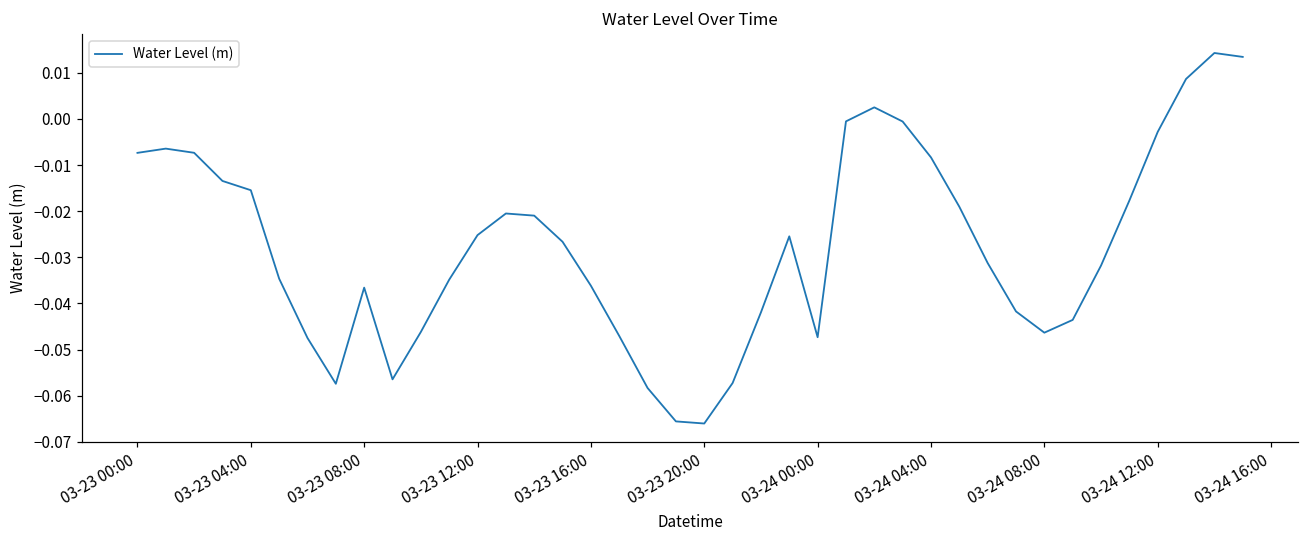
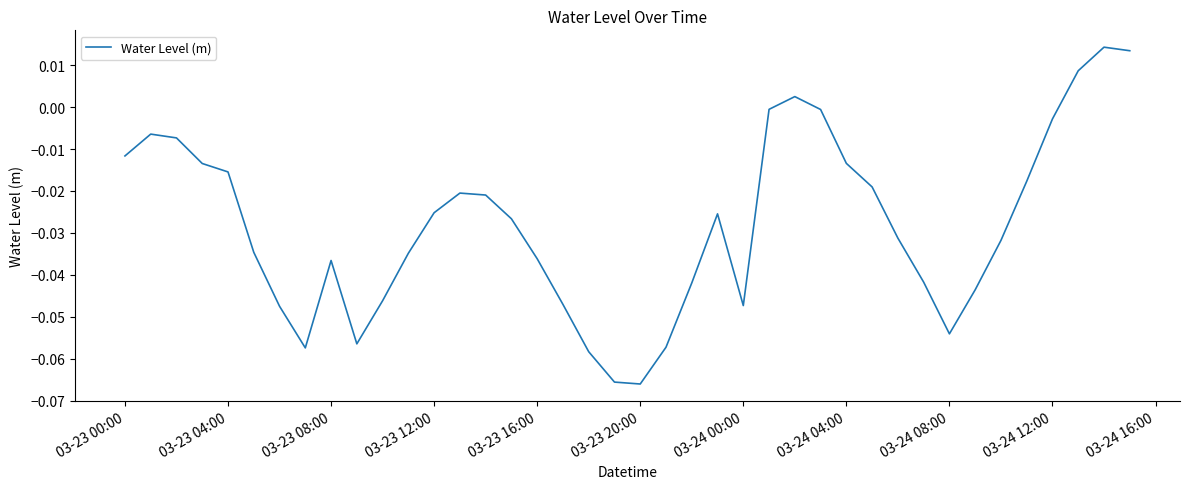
03-23 00:00: -0.007 -> -0.012
03-24 04:00: -0.008 -> -0.013
03-24 08:00: -0.046 -> -0.054
